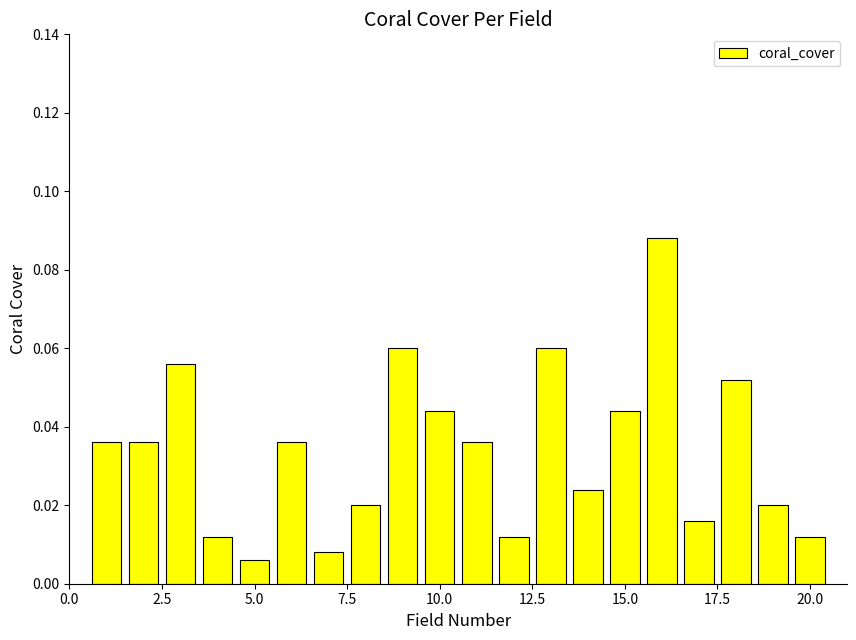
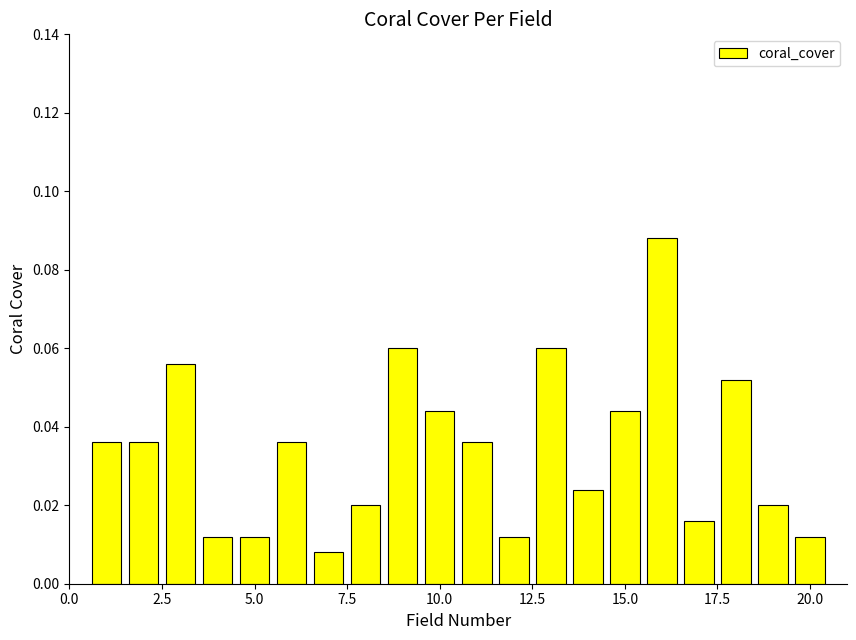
5.0: 0.006 -> 0.012
